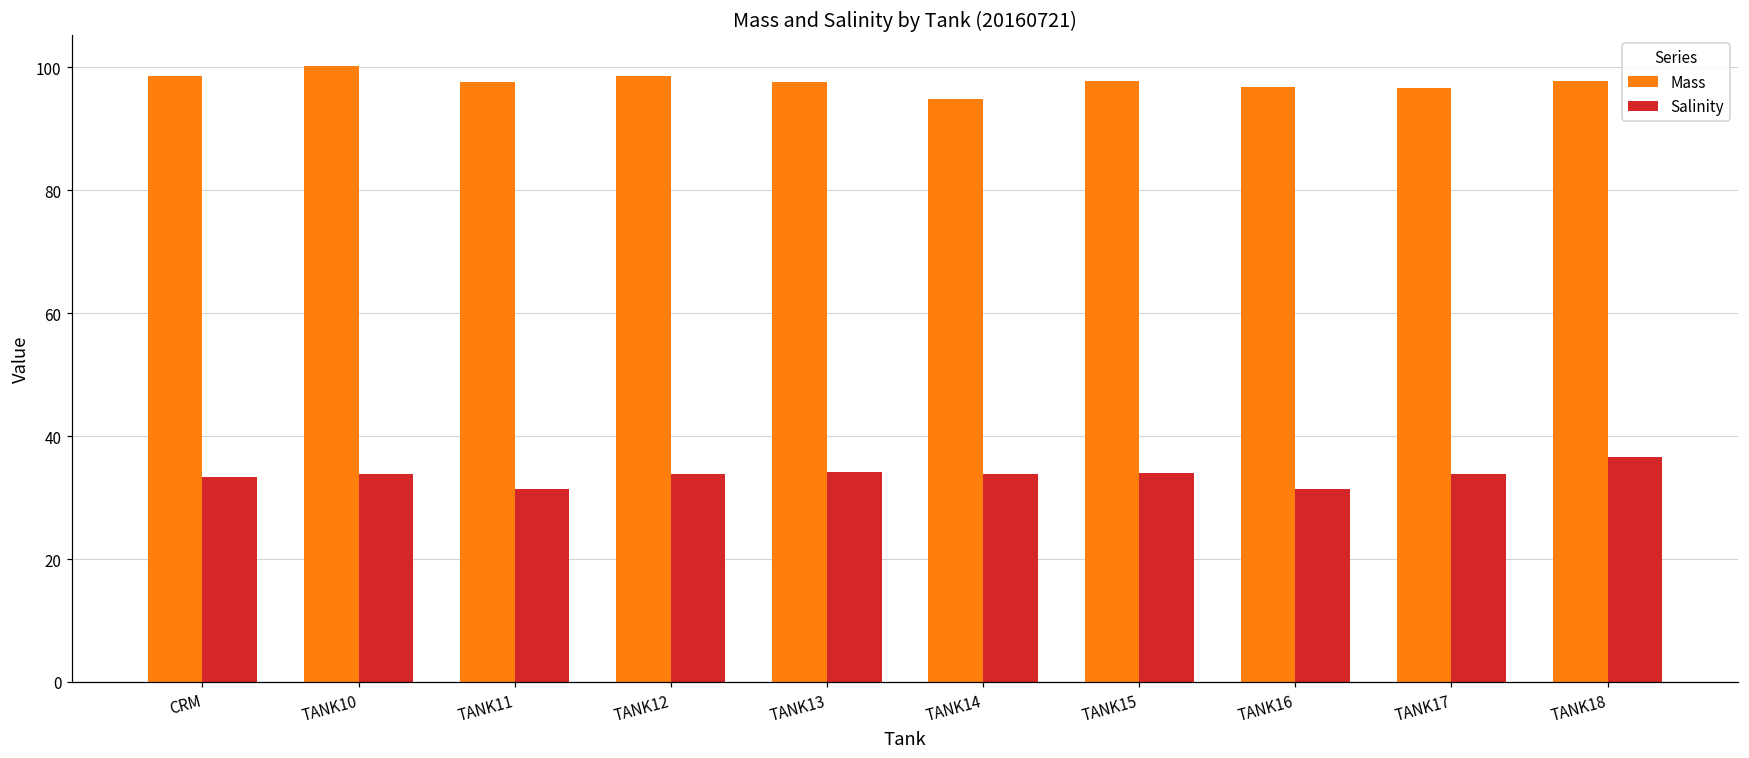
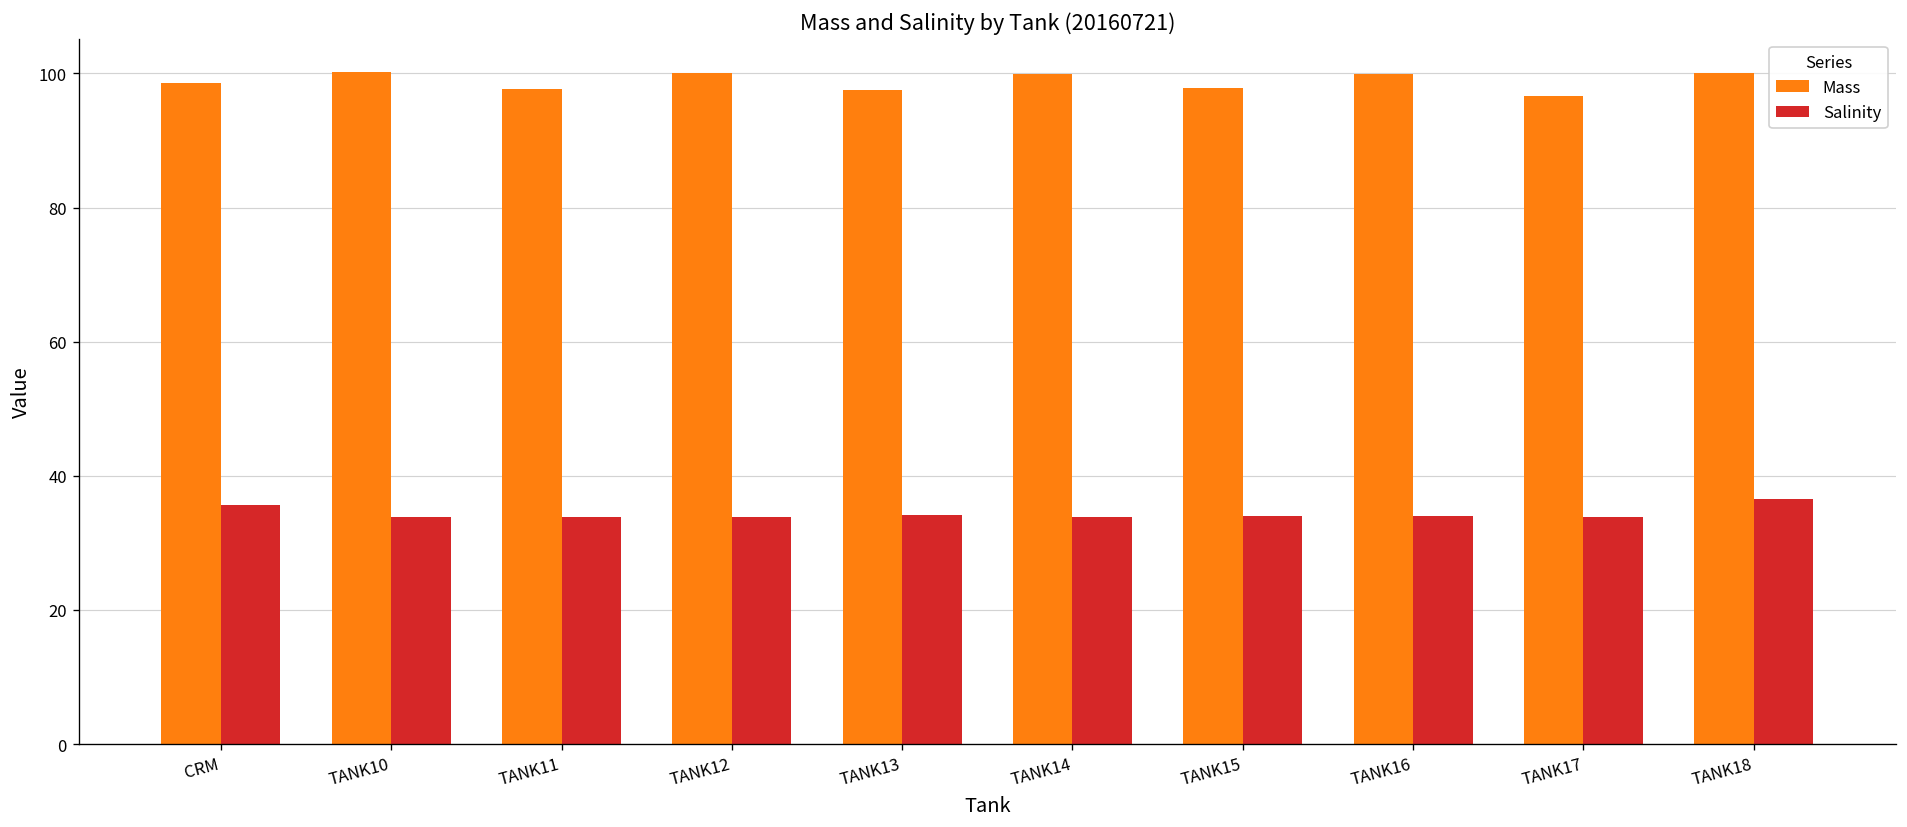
Salinity, CRM: 33 -> 36
Salinity, TANK11: 31 -> 34
Mass, TANK12: 99 -> 100
Mass, TANK14: 95 -> 100
Mass, TANK16: 97 -> 100
Salinity, TANK16: 31 -> 34
Mass, TANK18: 98 -> 100
